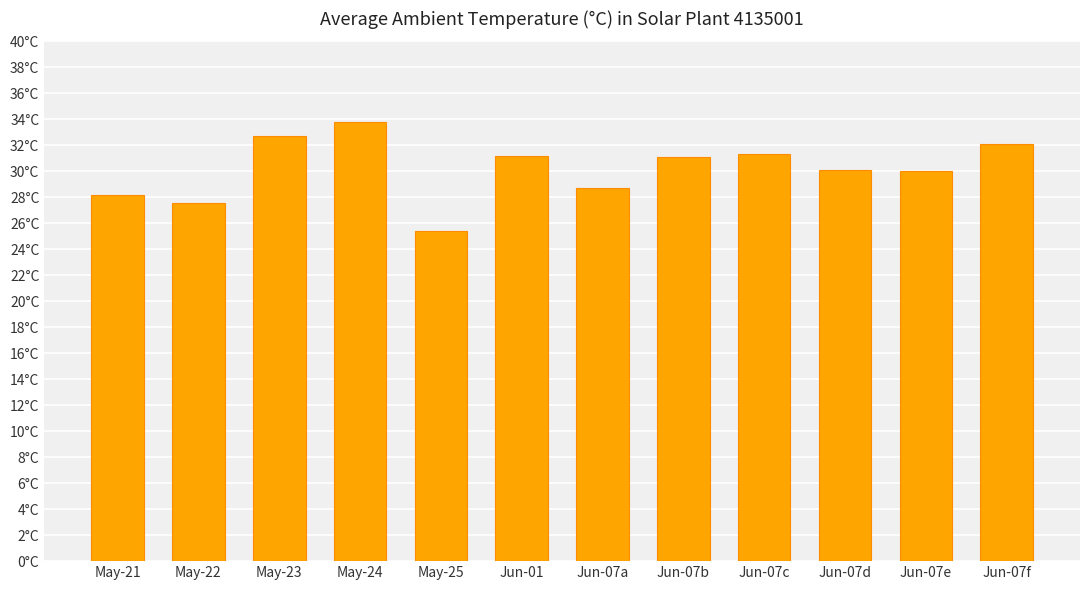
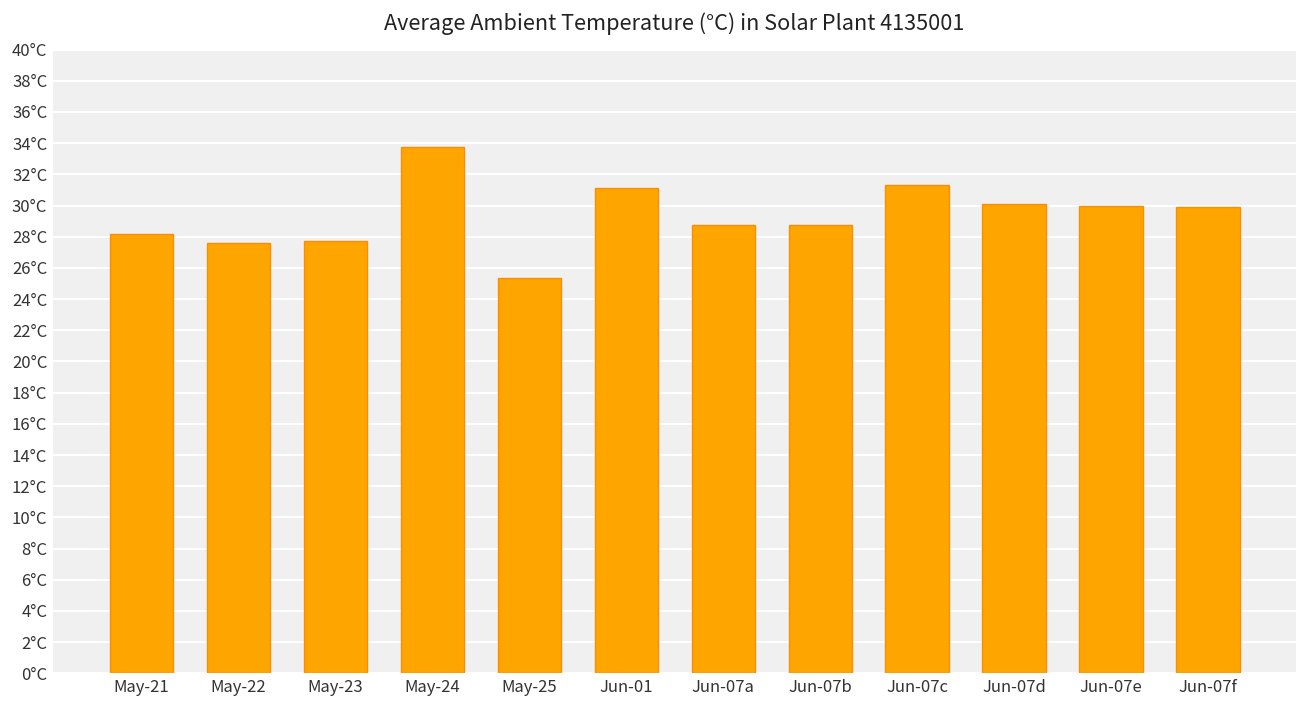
May-23: 32.7°C -> 27.7°C
Jun-07b: 31.1°C -> 28.7°C
Jun-07f: 32.1°C -> 29.9°C
